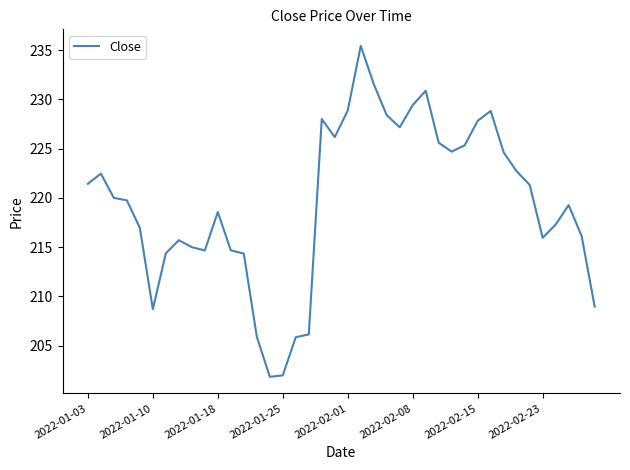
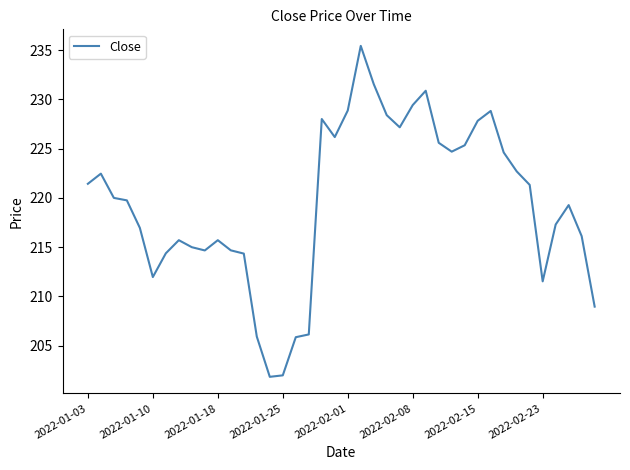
2022-01-10: 209 -> 212
2022-01-18: 219 -> 216
2022-02-23: 216 -> 212
